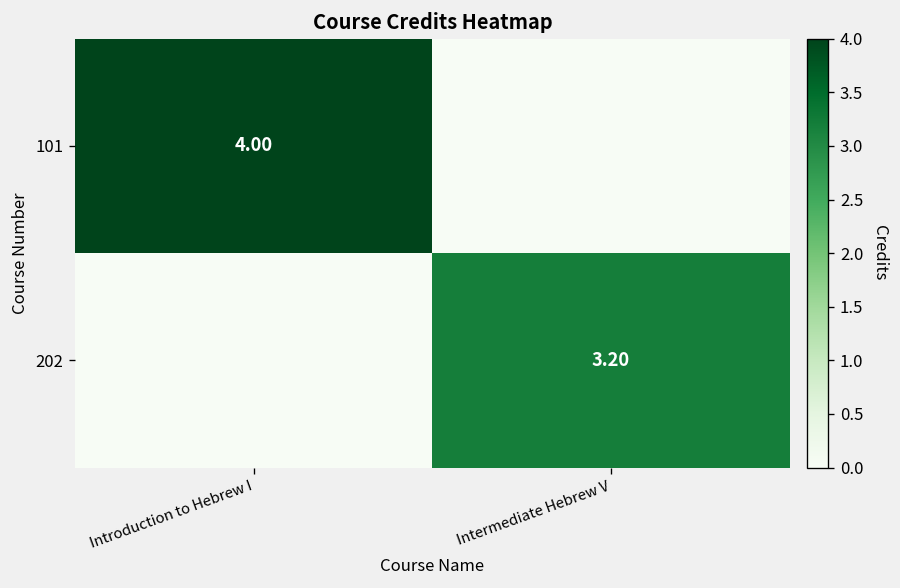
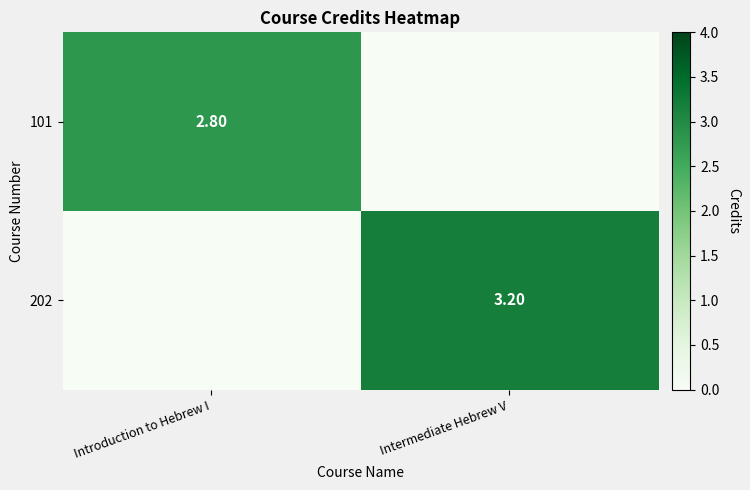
101, Introduction to Hebrew I: 4.00 -> 2.80
